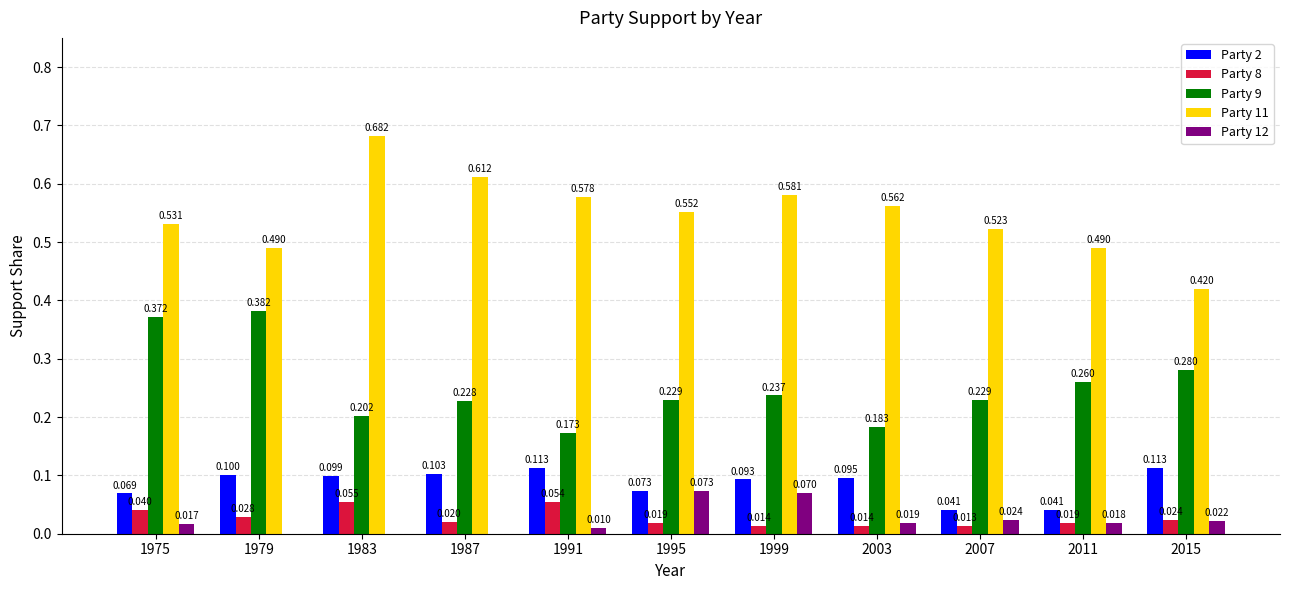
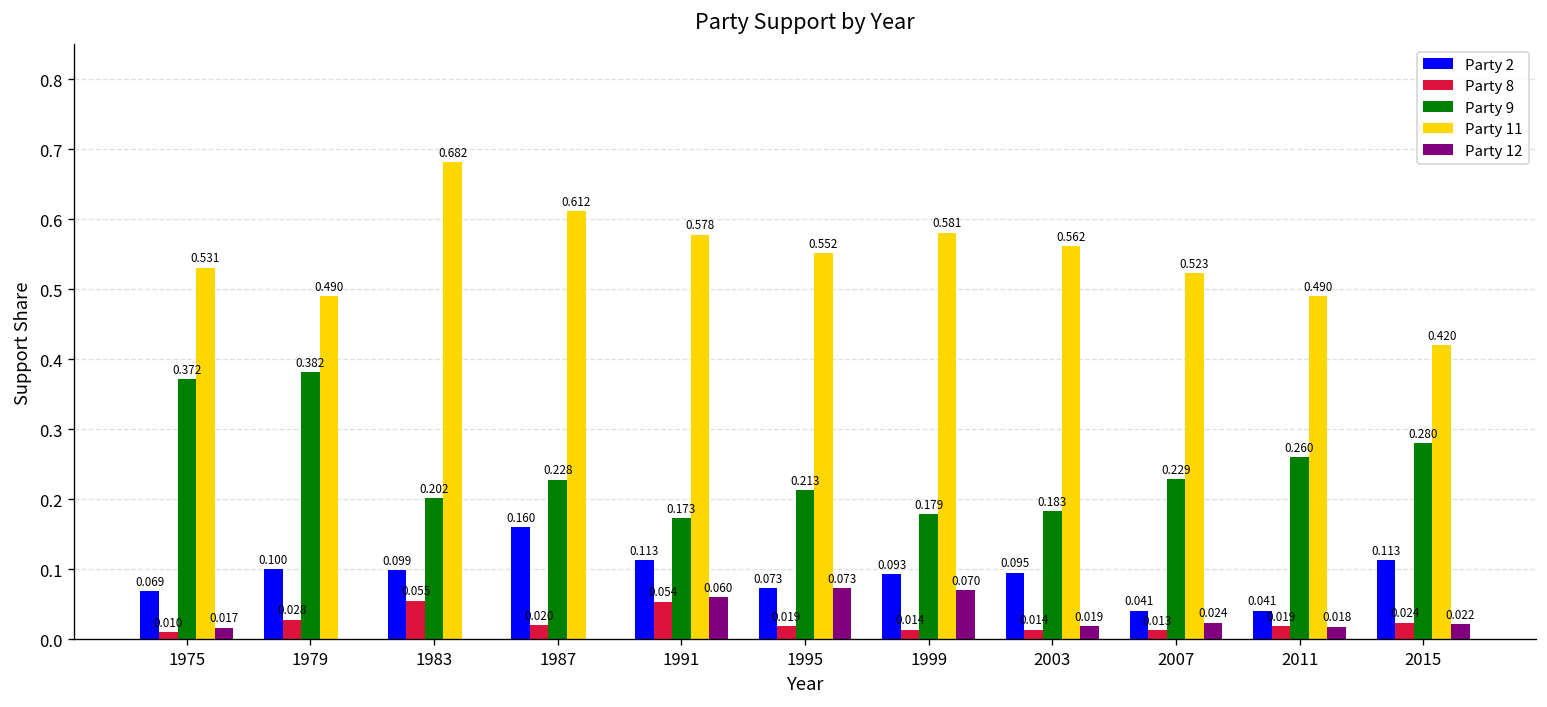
Party 8, 1975: 0.040 -> 0.010
Party 2, 1987: 0.103 -> 0.160
Party 12, 1991: 0.010 -> 0.060
Party 9, 1995: 0.229 -> 0.213
Party 9, 1999: 0.237 -> 0.179
